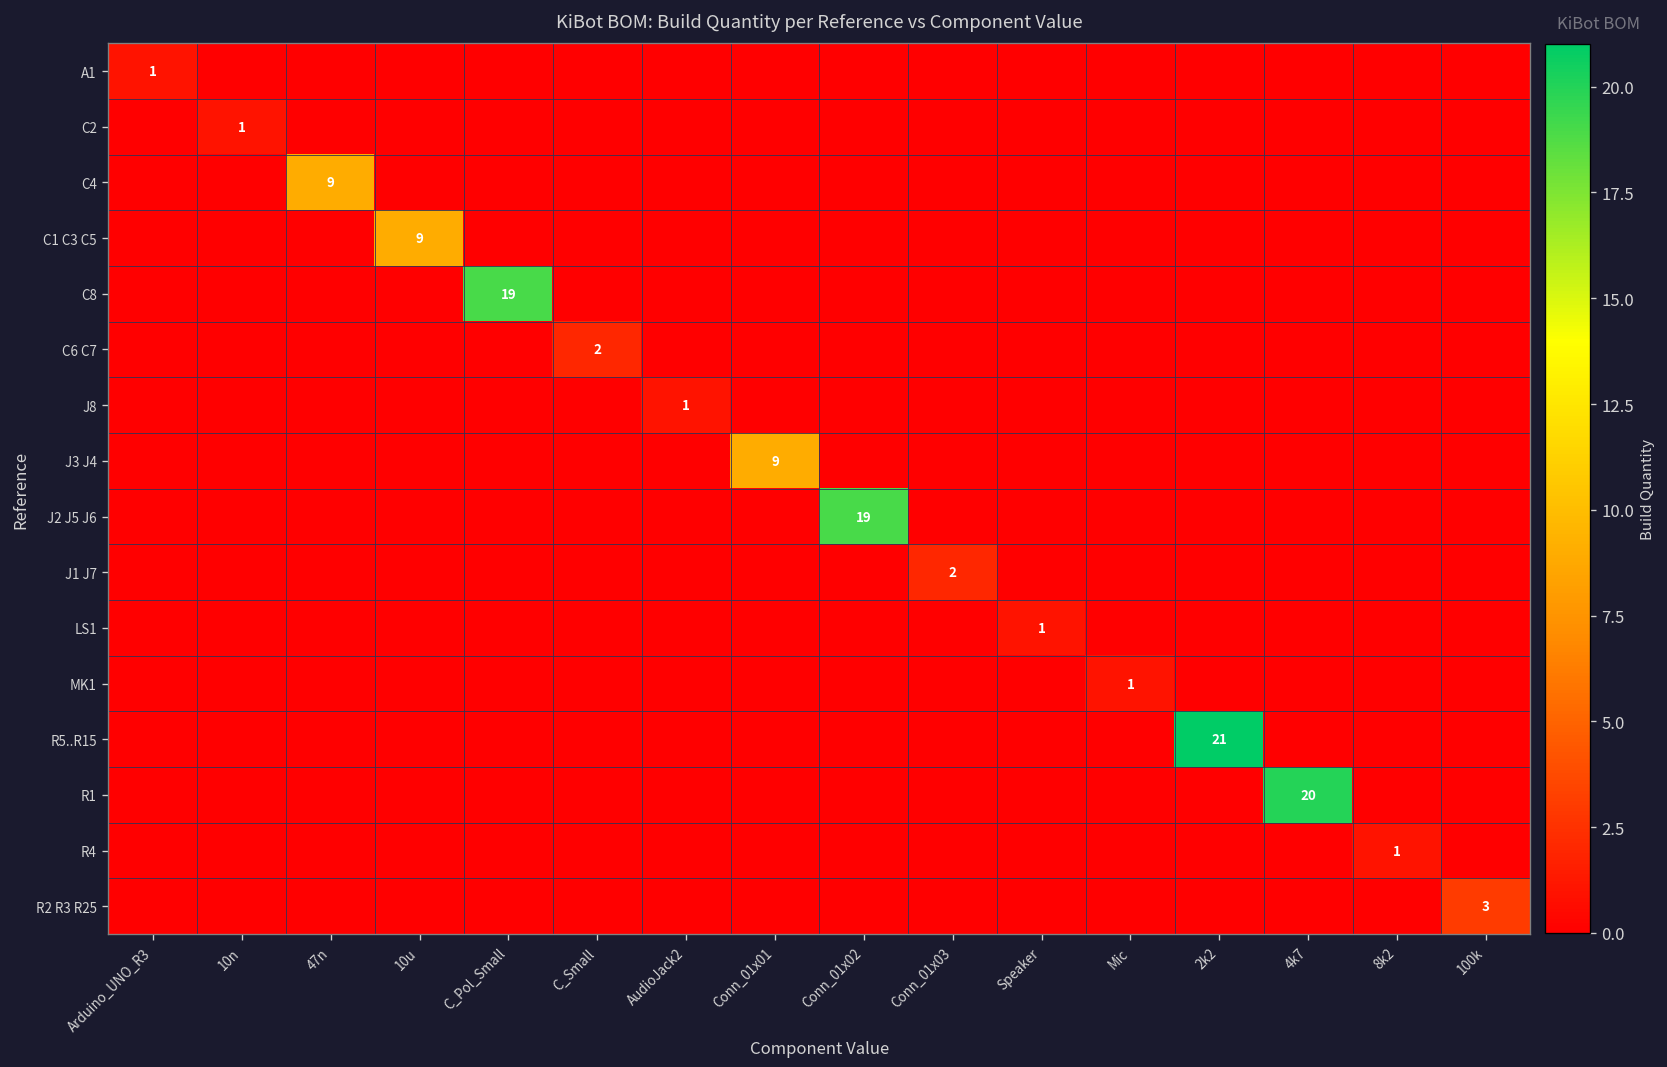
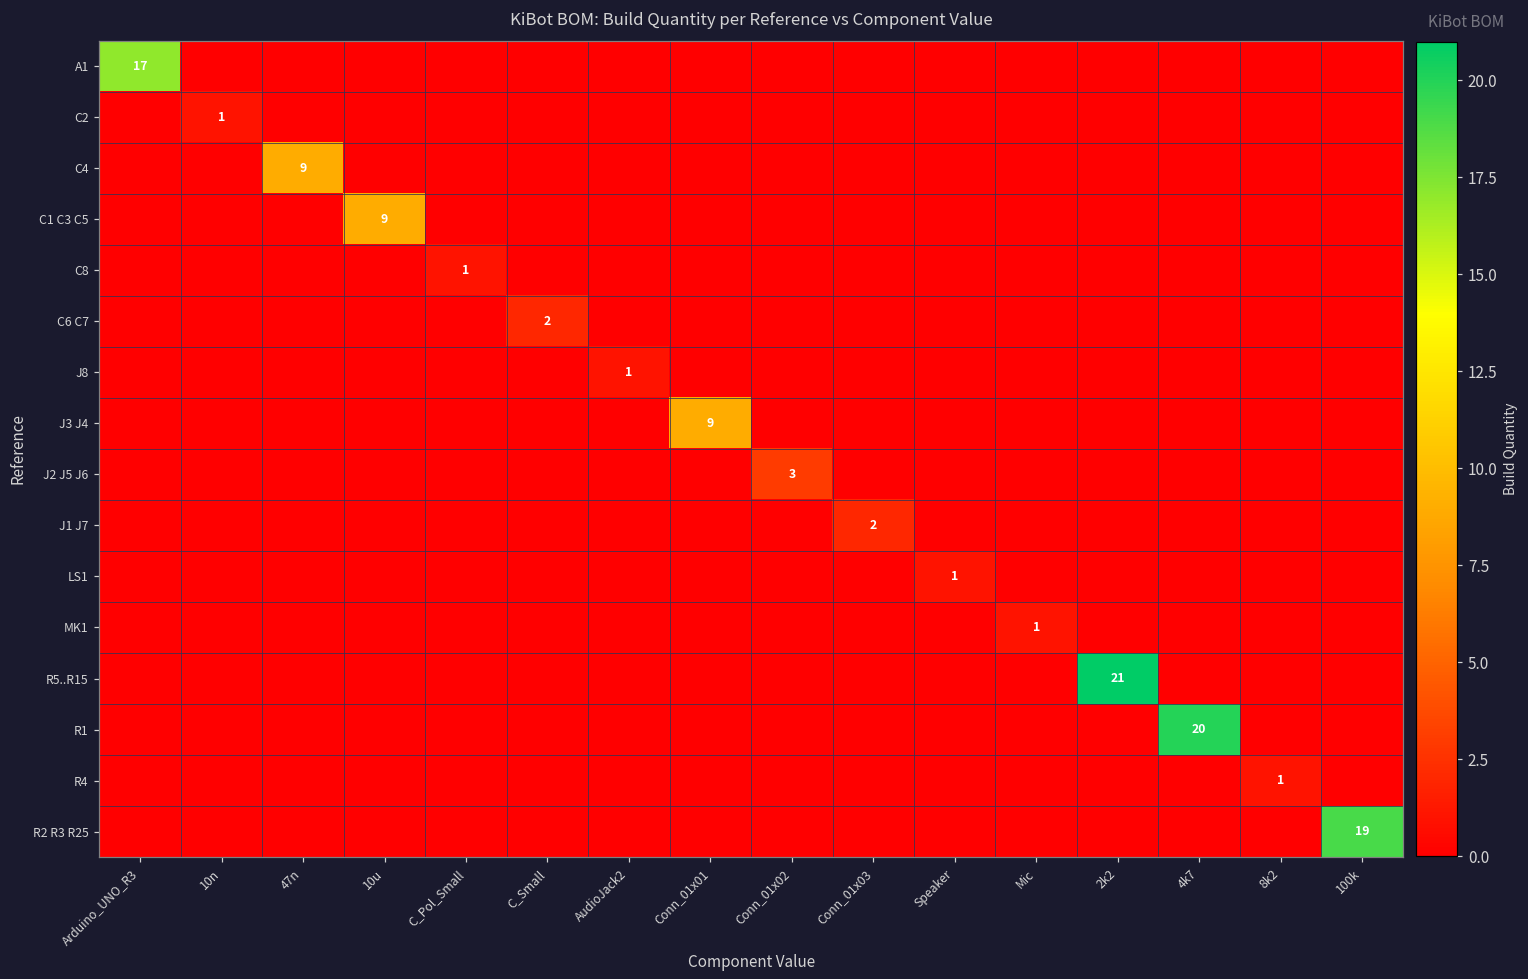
A1, Arduino_UNO_R3: 1 -> 17
C8, C_Pol_Small: 19 -> 1
J2 J5 J6, Conn_01x02: 19 -> 3
R2 R3 R25, 100k: 3 -> 19
